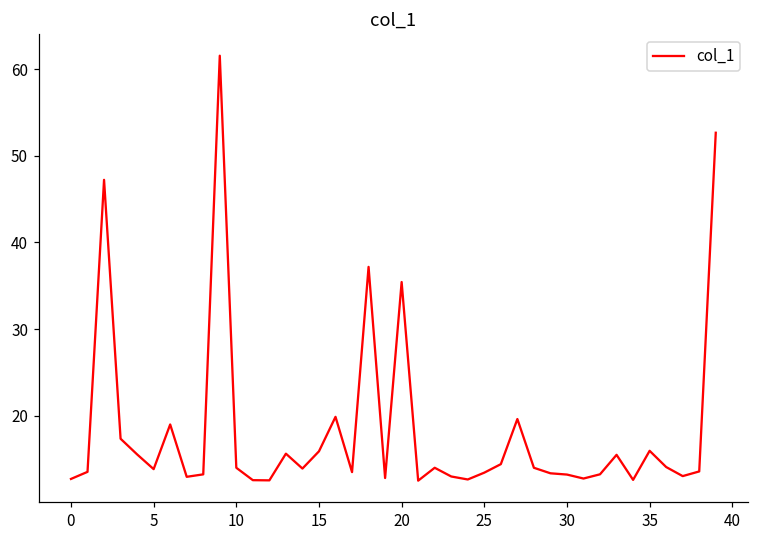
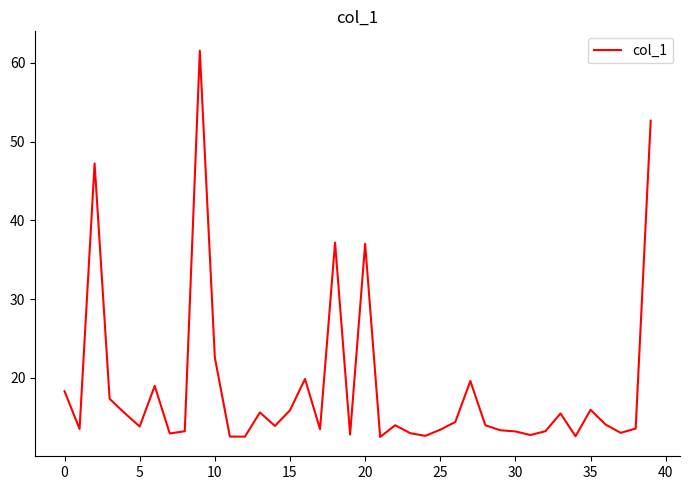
0: 13 -> 18
10: 14 -> 23
20: 35 -> 37
